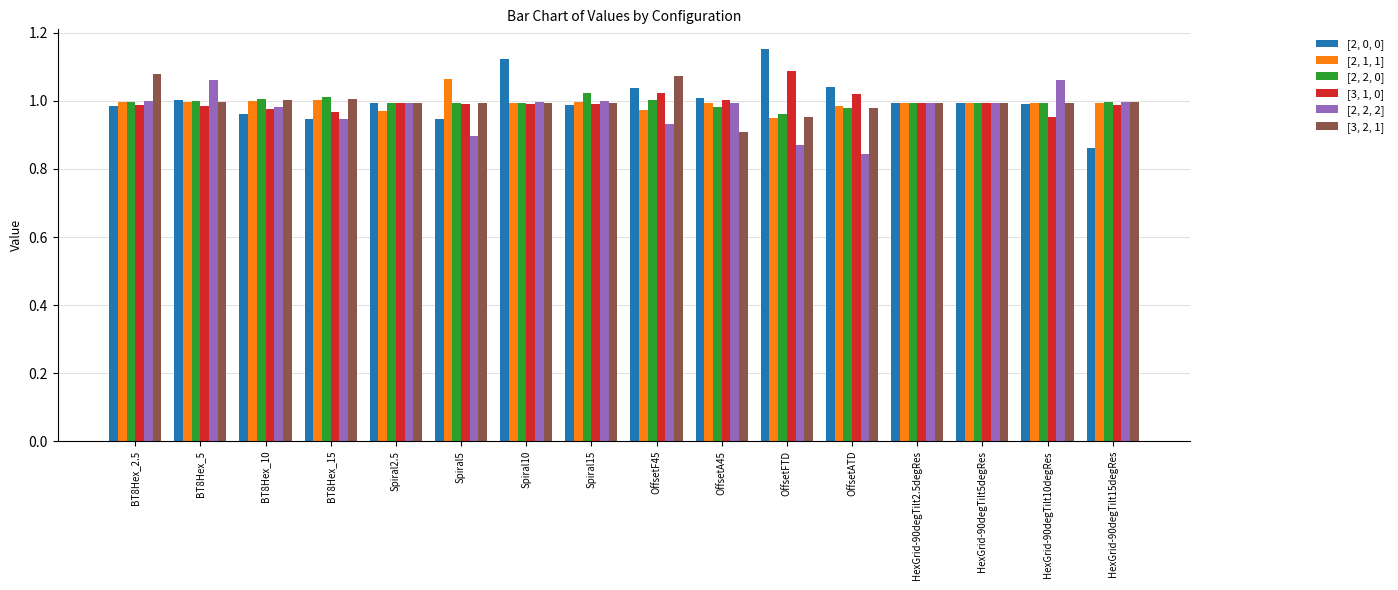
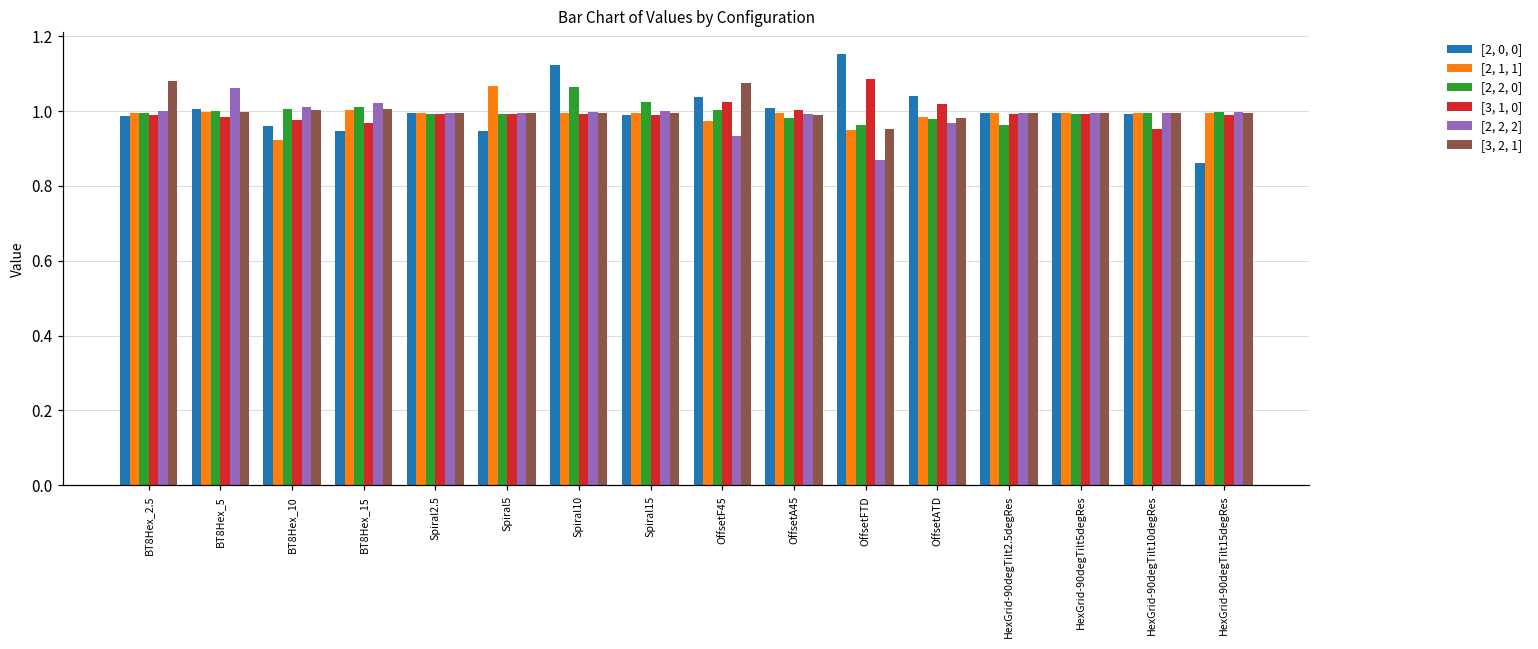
[2, 1, 1], BT8Hex_10: 1.00 -> 0.92
[2, 2, 2], BT8Hex_10: 0.98 -> 1.01
[2, 2, 2], BT8Hex_15: 0.95 -> 1.02
[2, 1, 1], Spiral2.5: 0.97 -> 0.99
[2, 2, 2], Spiral5: 0.90 -> 1.00
[2, 2, 0], Spiral10: 0.99 -> 1.06
[3, 2, 1], OffsetA45: 0.91 -> 0.99
[2, 2, 2], OffsetATD: 0.84 -> 0.97
[2, 2, 0], HexGrid-90degTilt2.5degRes: 0.99 -> 0.96
[2, 2, 2], HexGrid-90degTilt10degRes: 1.06 -> 1.00
